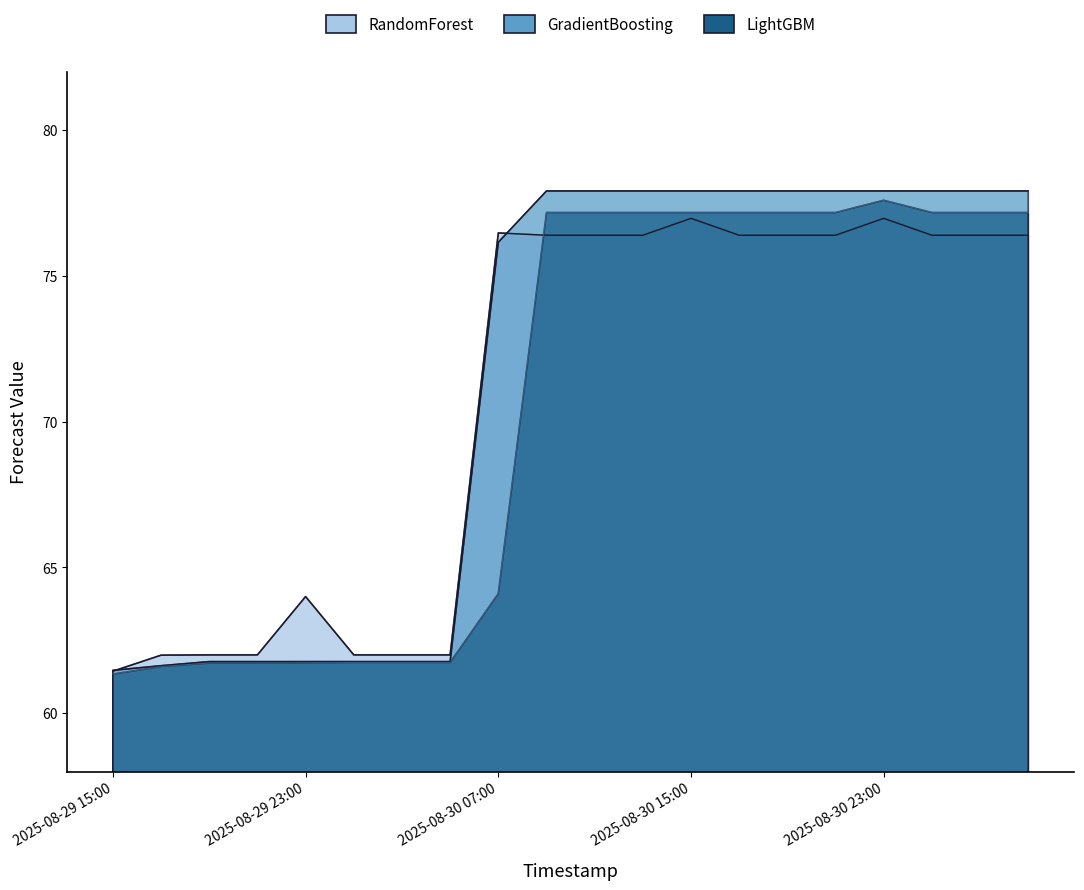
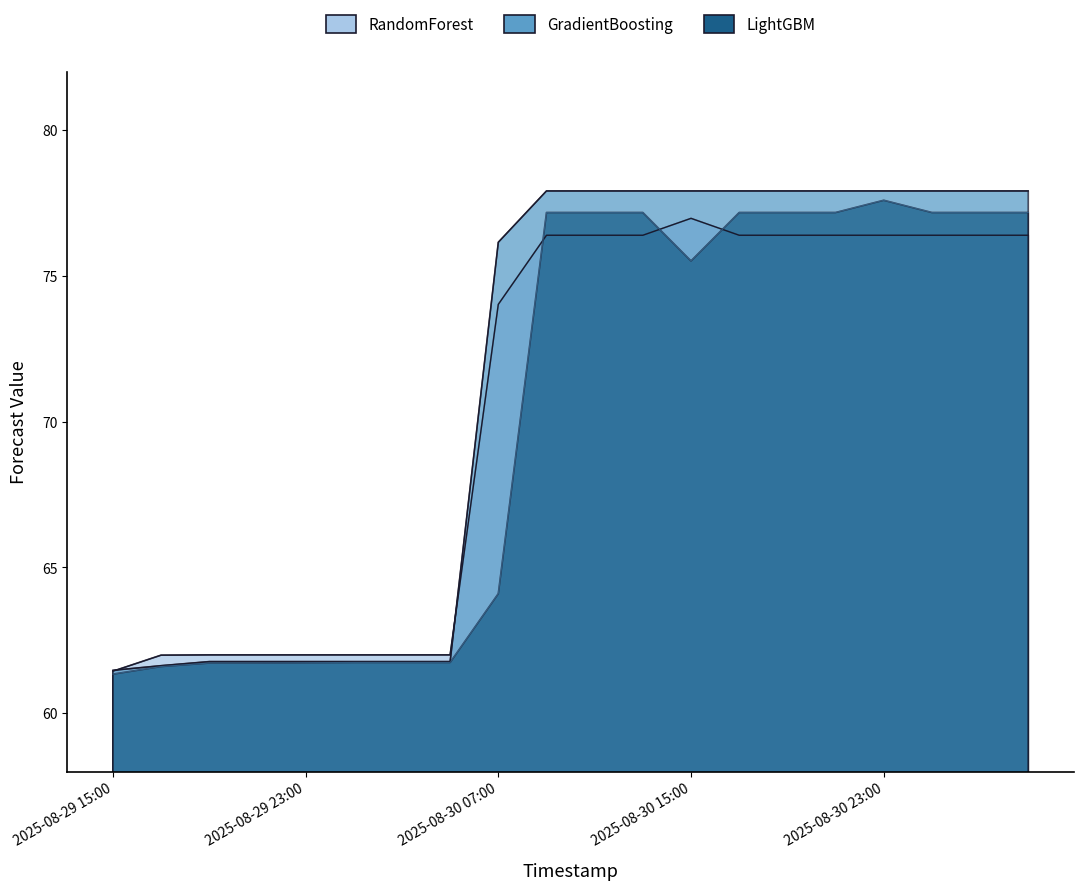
RandomForest, 2025-08-29 23:00: 64 -> 62
RandomForest, 2025-08-30 07:00: 76.5 -> 74.0
LightGBM, 2025-08-30 15:00: 77.2 -> 75.5
RandomForest, 2025-08-30 23:00: 77.0 -> 76.4
